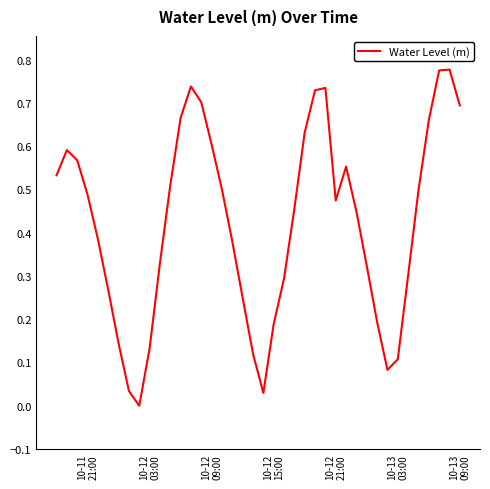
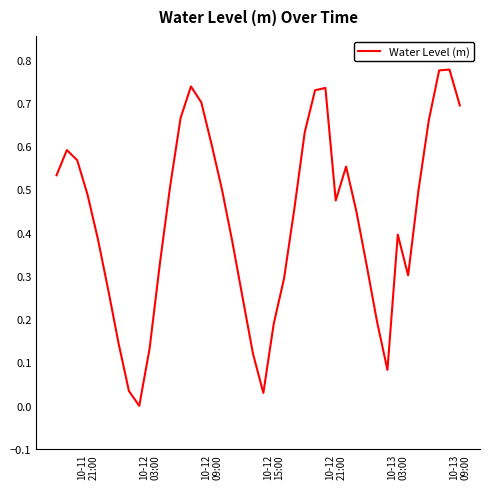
10-13 03:00: 0.11 -> 0.40
